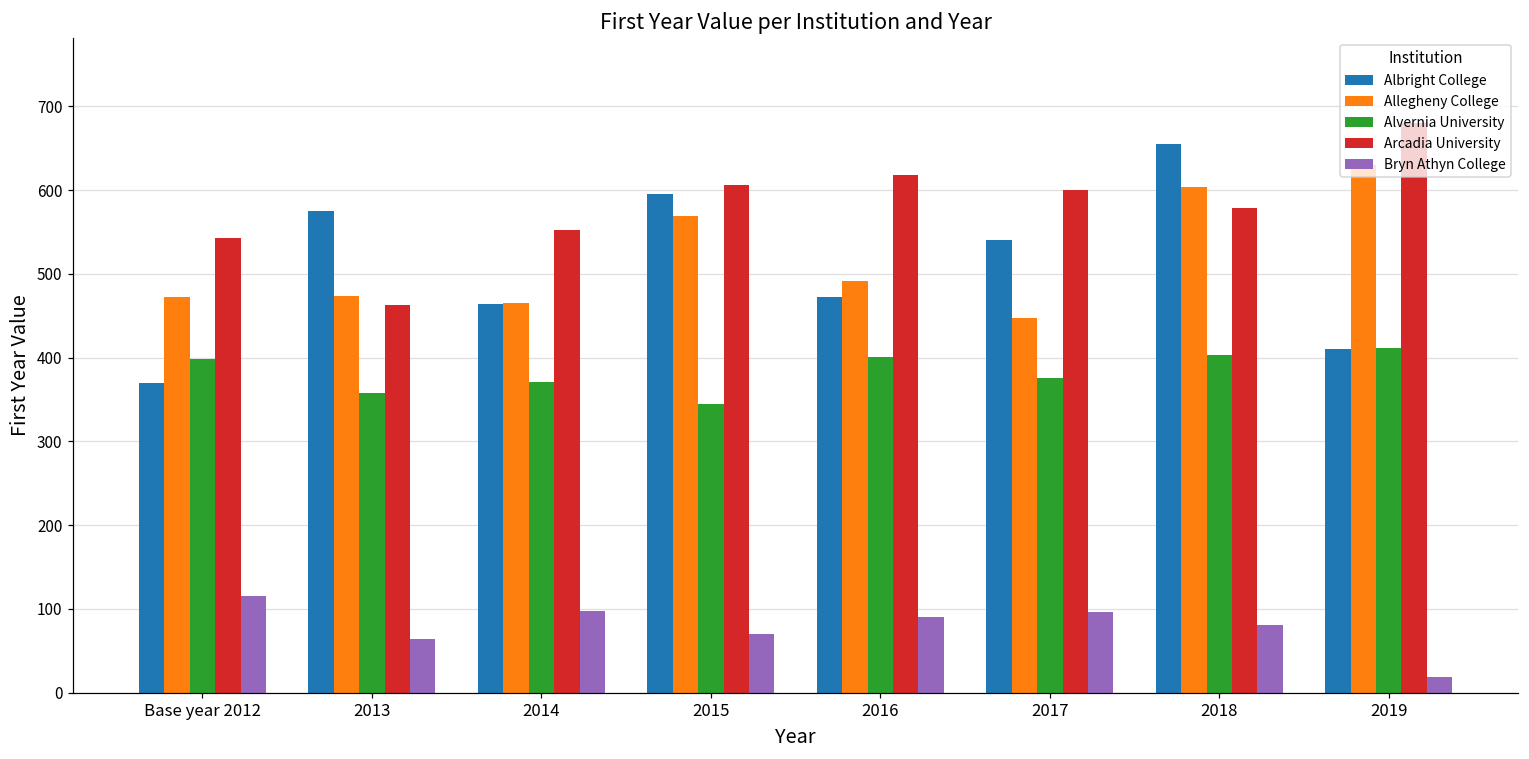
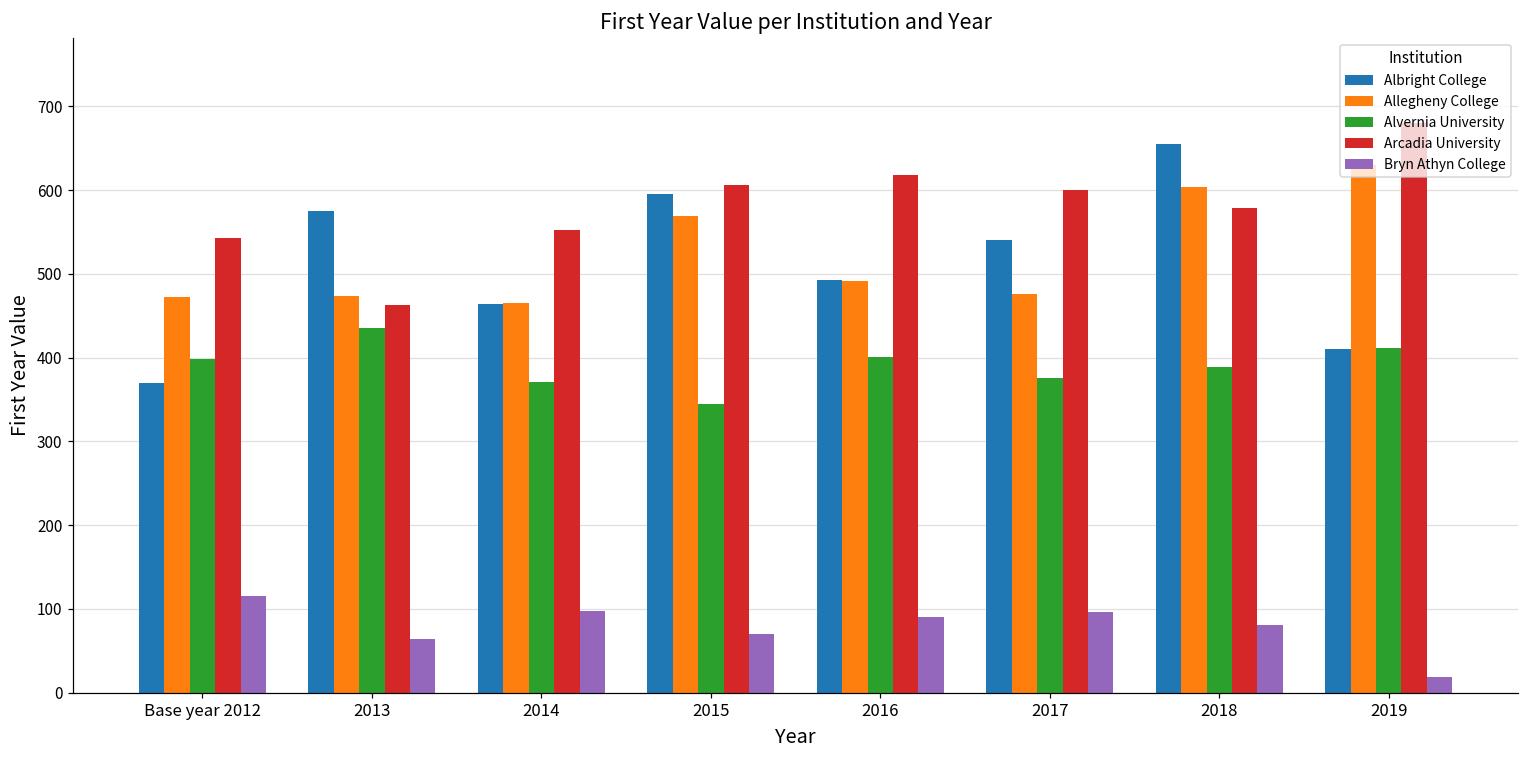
Alvernia University, 2013: 360 -> 440
Albright College, 2016: 470 -> 490
Allegheny College, 2017: 450 -> 480
Alvernia University, 2018: 400 -> 390
